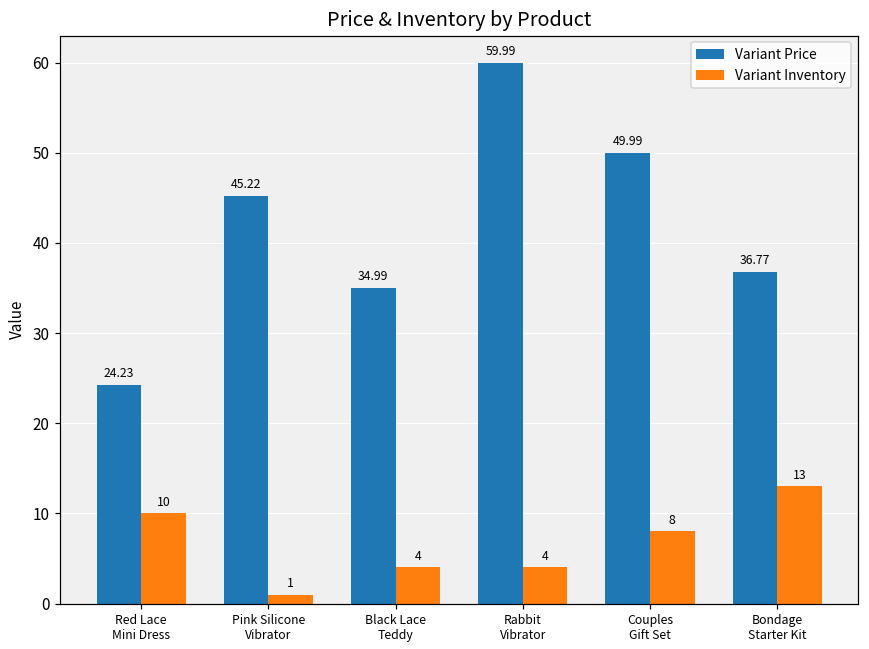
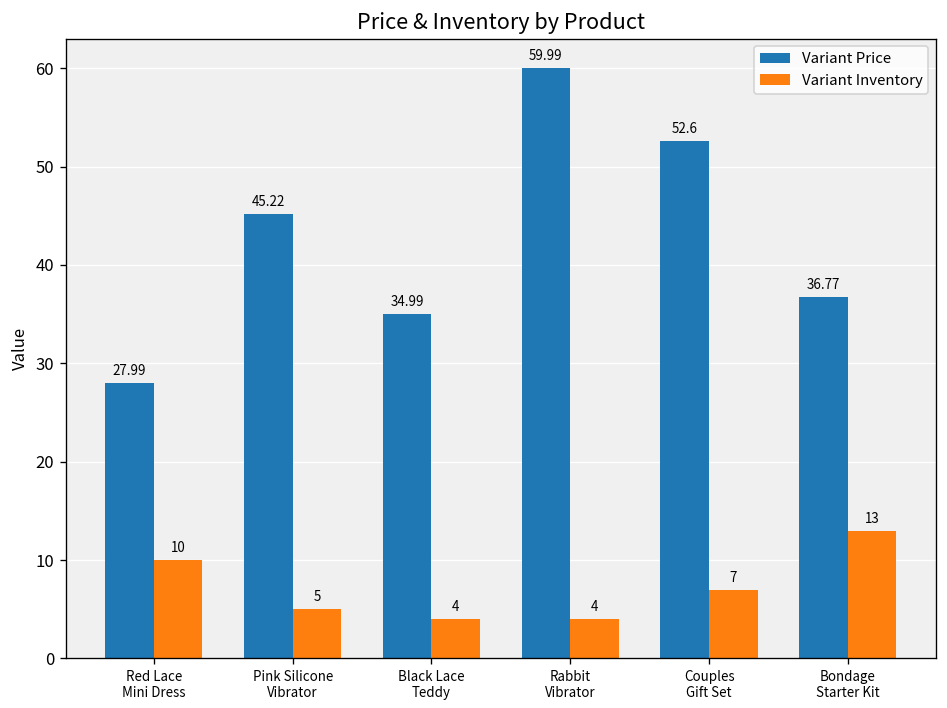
Variant Price, Red Lace Mini Dress: 24.23 -> 27.99
Variant Inventory, Pink Silicone Vibrator: 1 -> 5
Variant Price, Couples Gift Set: 49.99 -> 52.6
Variant Inventory, Couples Gift Set: 8 -> 7
